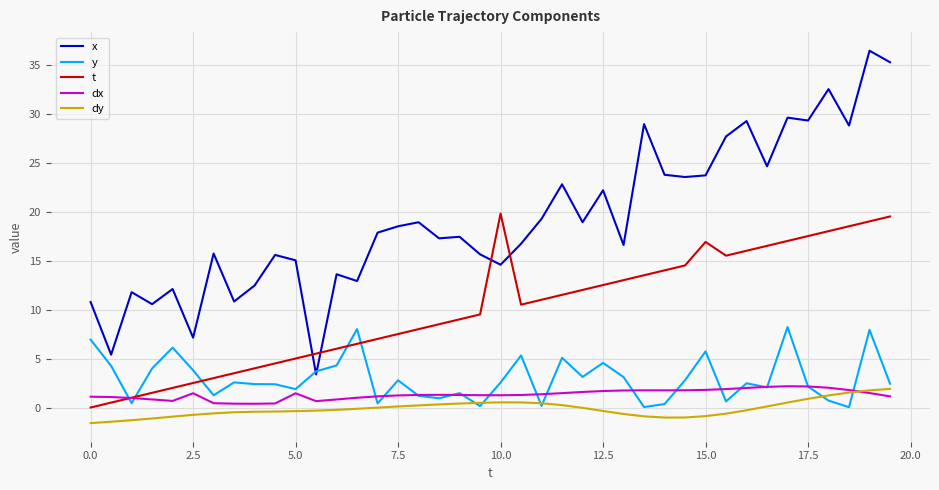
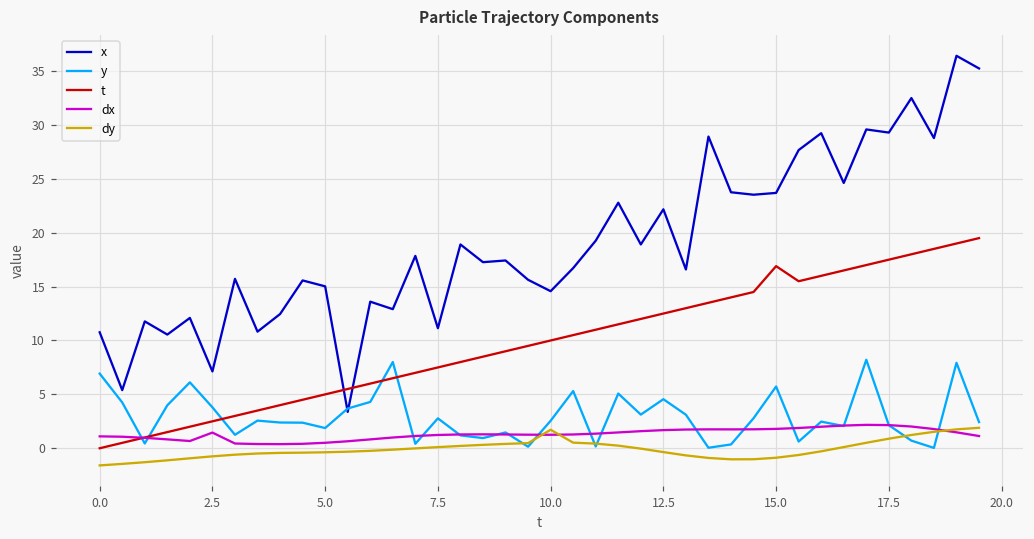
dx, 5.0: 1.4 -> 0.5
x, 7.5: 18 -> 11
t, 10.0: 20 -> 10
dy, 10.0: 1 -> 2
